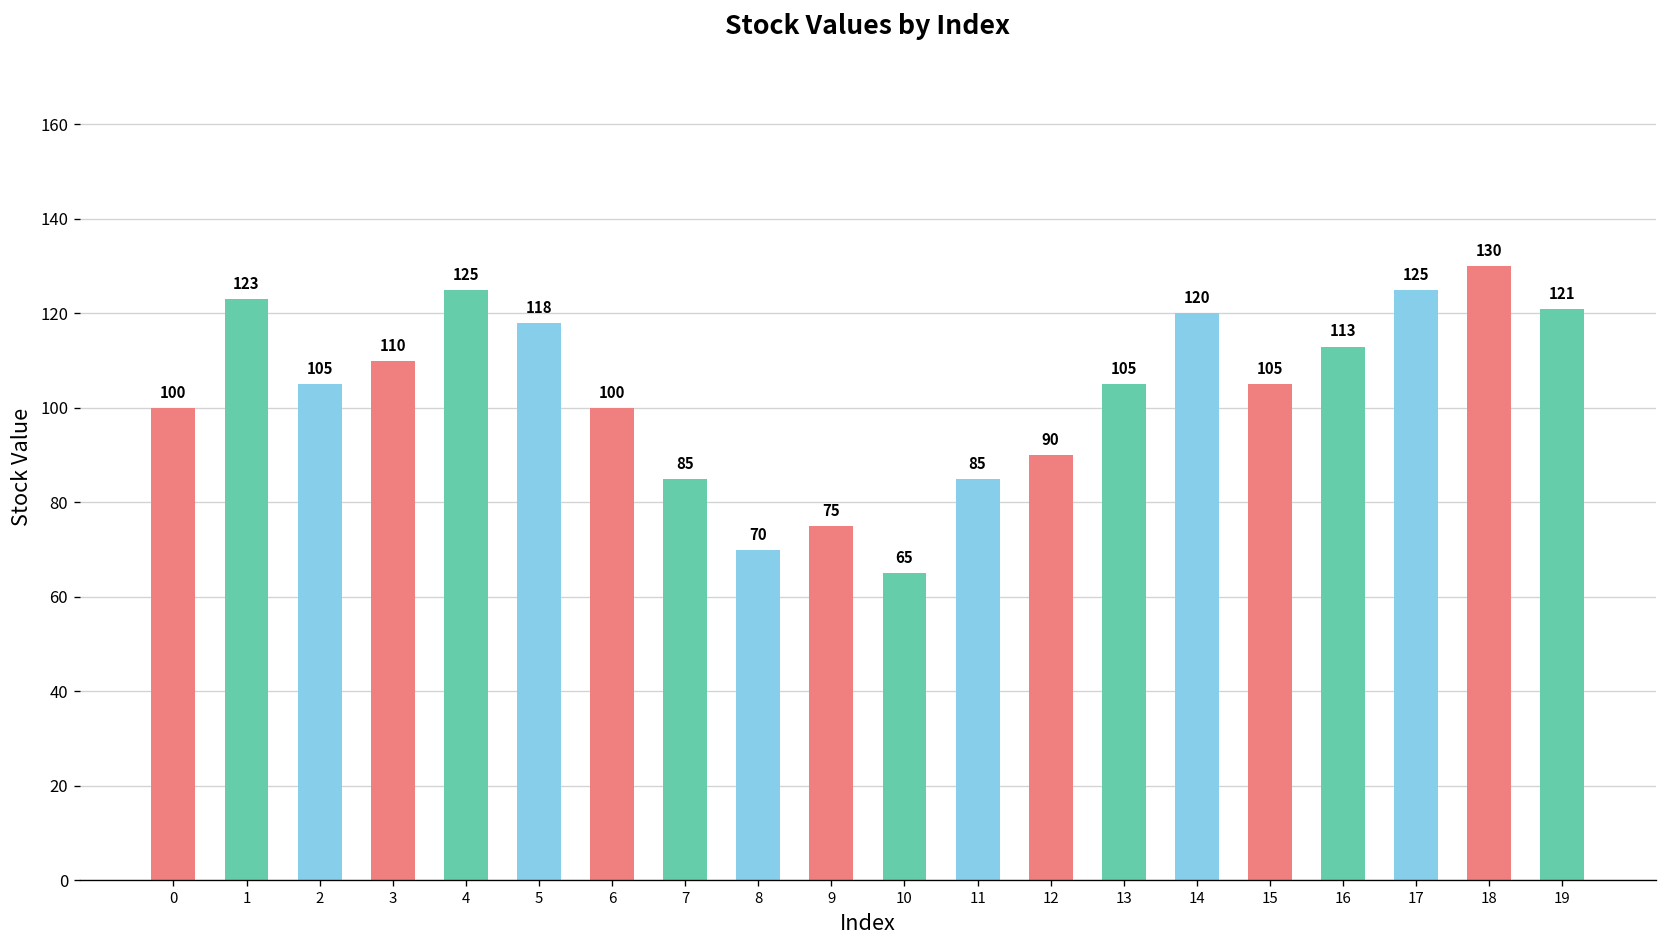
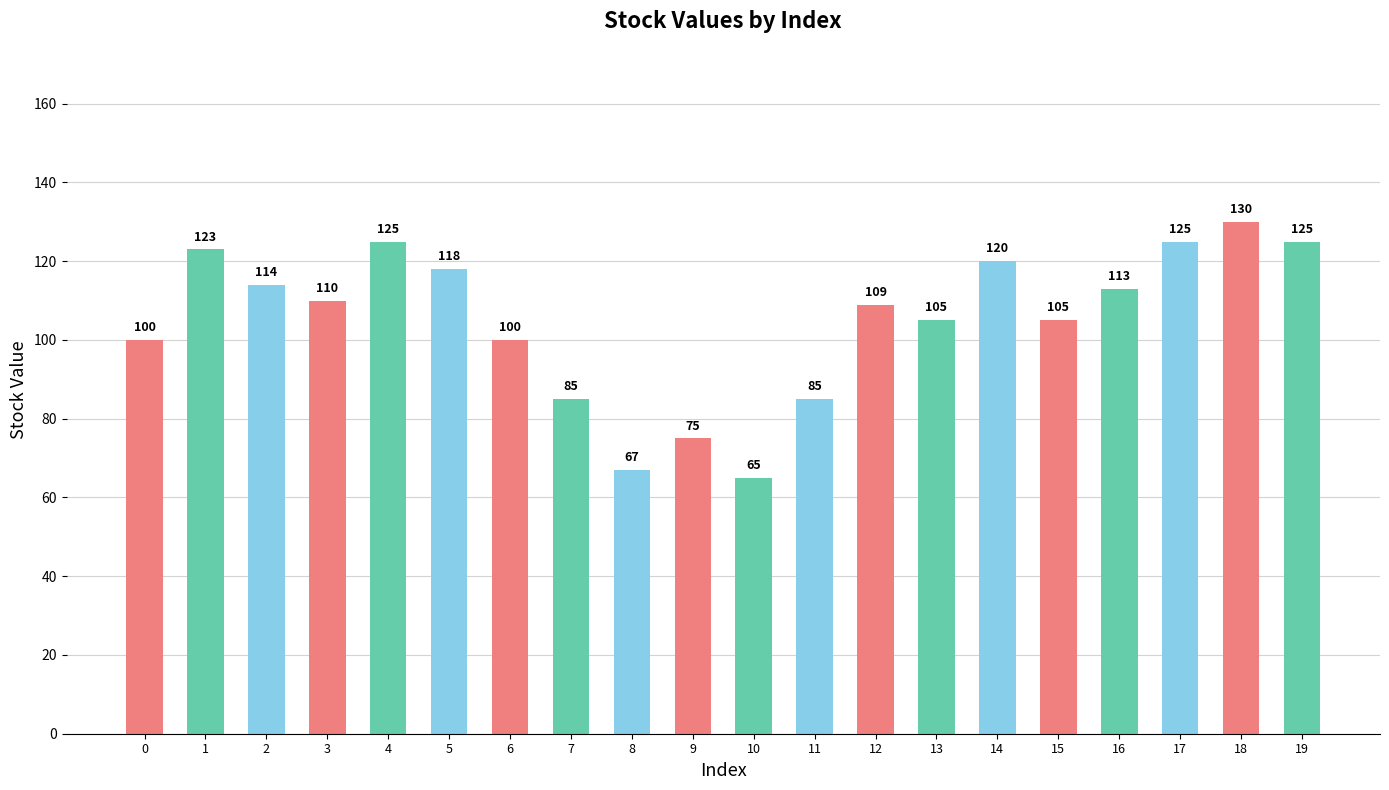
2: 105 -> 114
8: 70 -> 67
12: 90 -> 109
19: 121 -> 125
